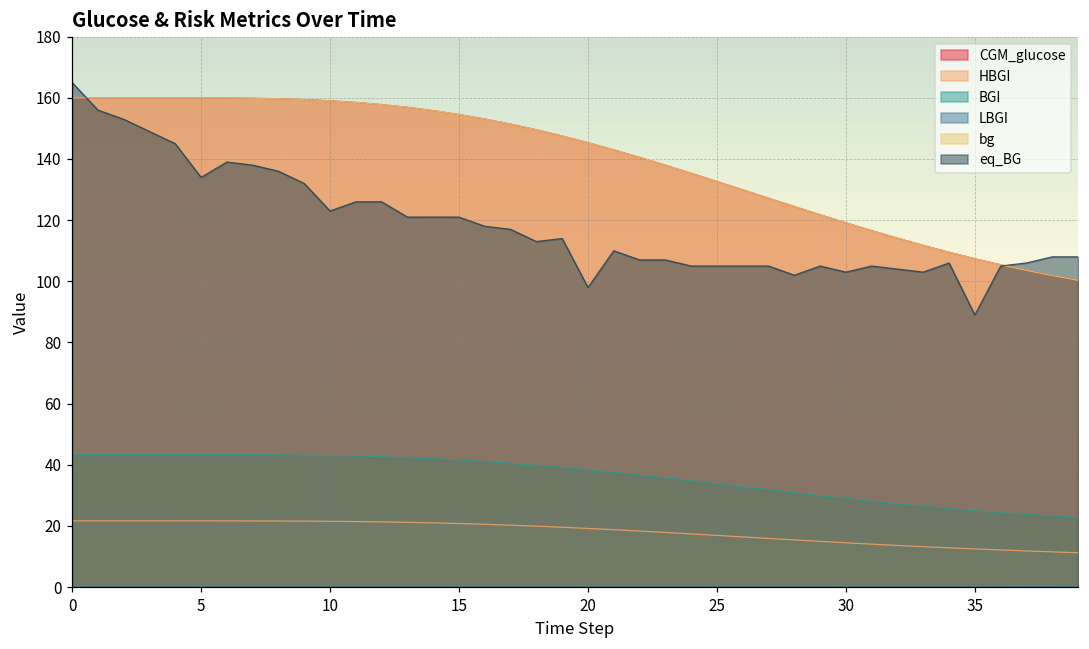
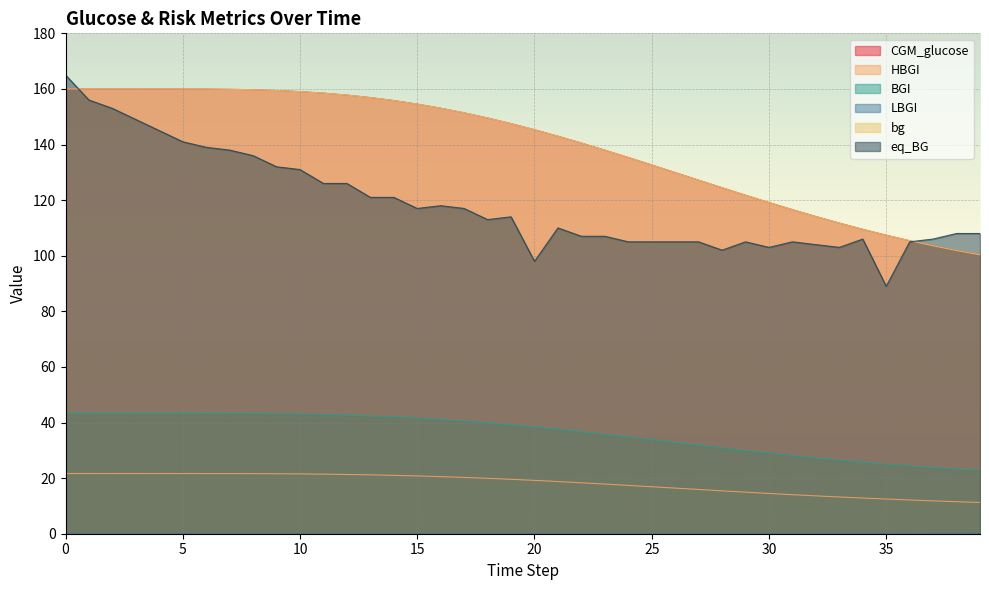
eq_BG, 5: 134 -> 141
eq_BG, 10: 123 -> 131
eq_BG, 15: 121 -> 117
